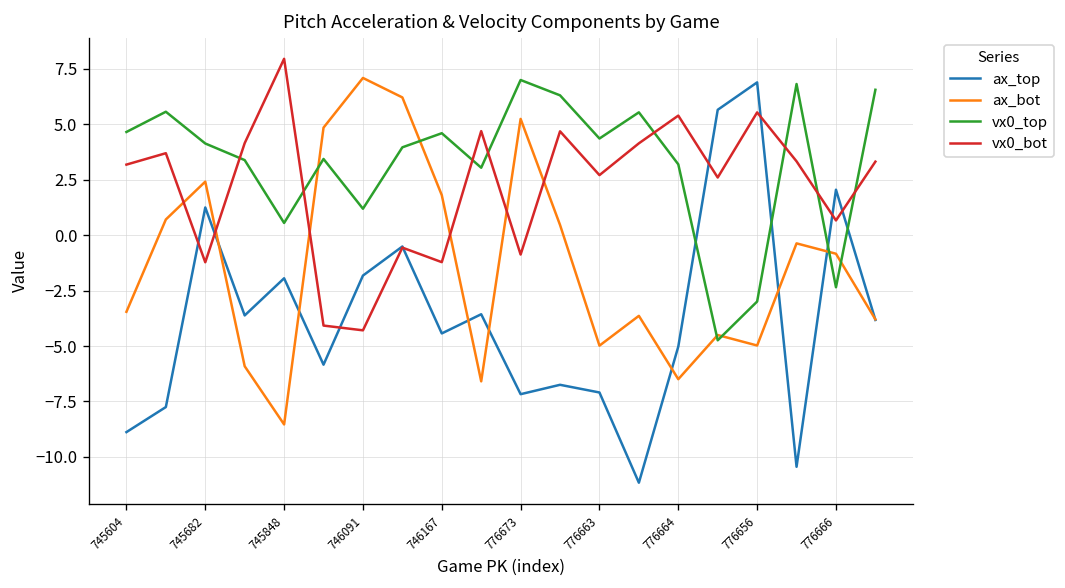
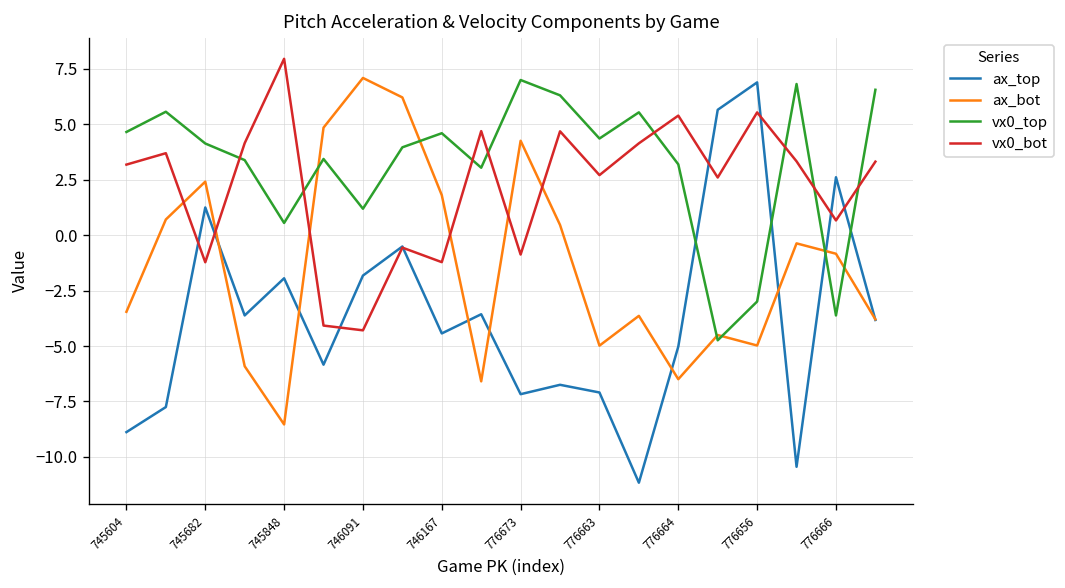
ax_bot, 776673: 5.2 -> 4.3
ax_top, 776666: 2.0 -> 2.6
vx0_top, 776666: -2.3 -> -3.6
